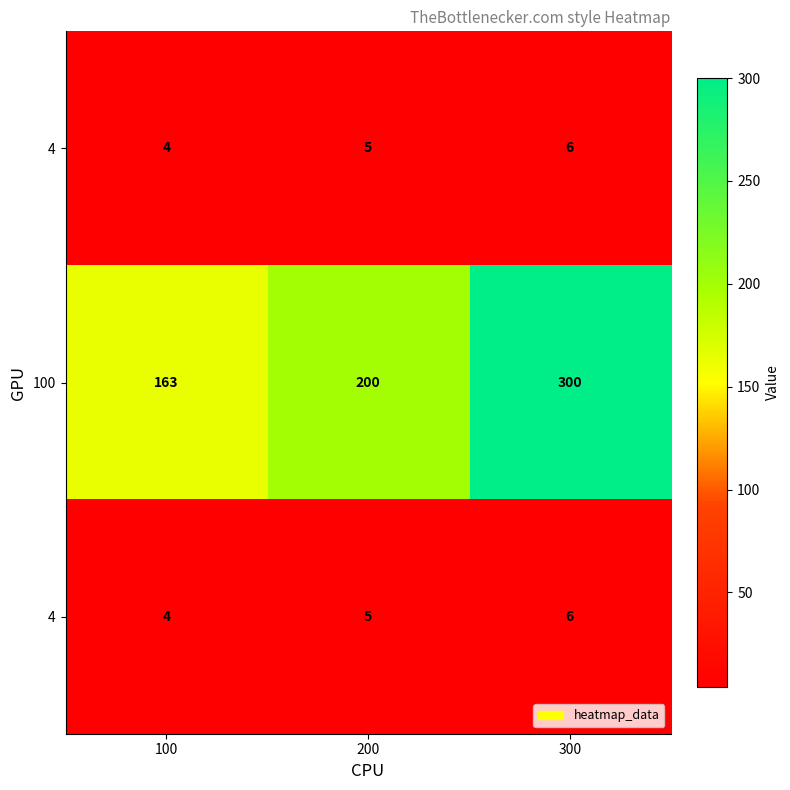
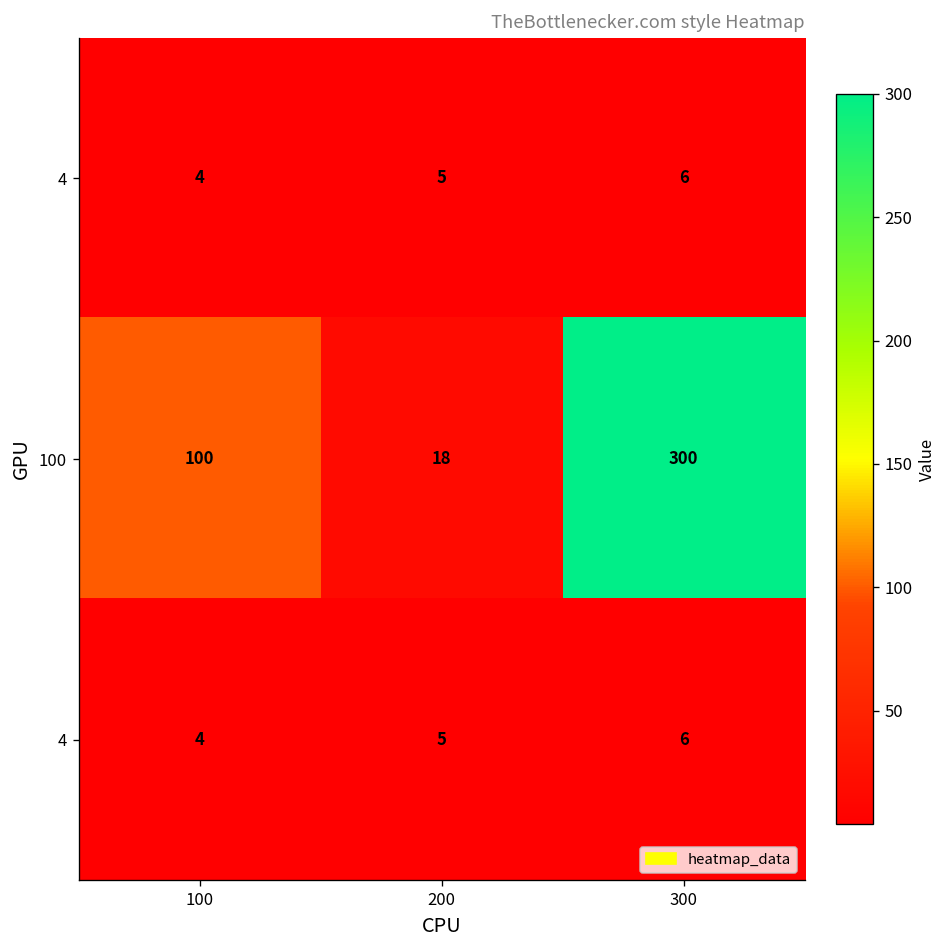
100, 100: 163 -> 100
100, 200: 200 -> 18
